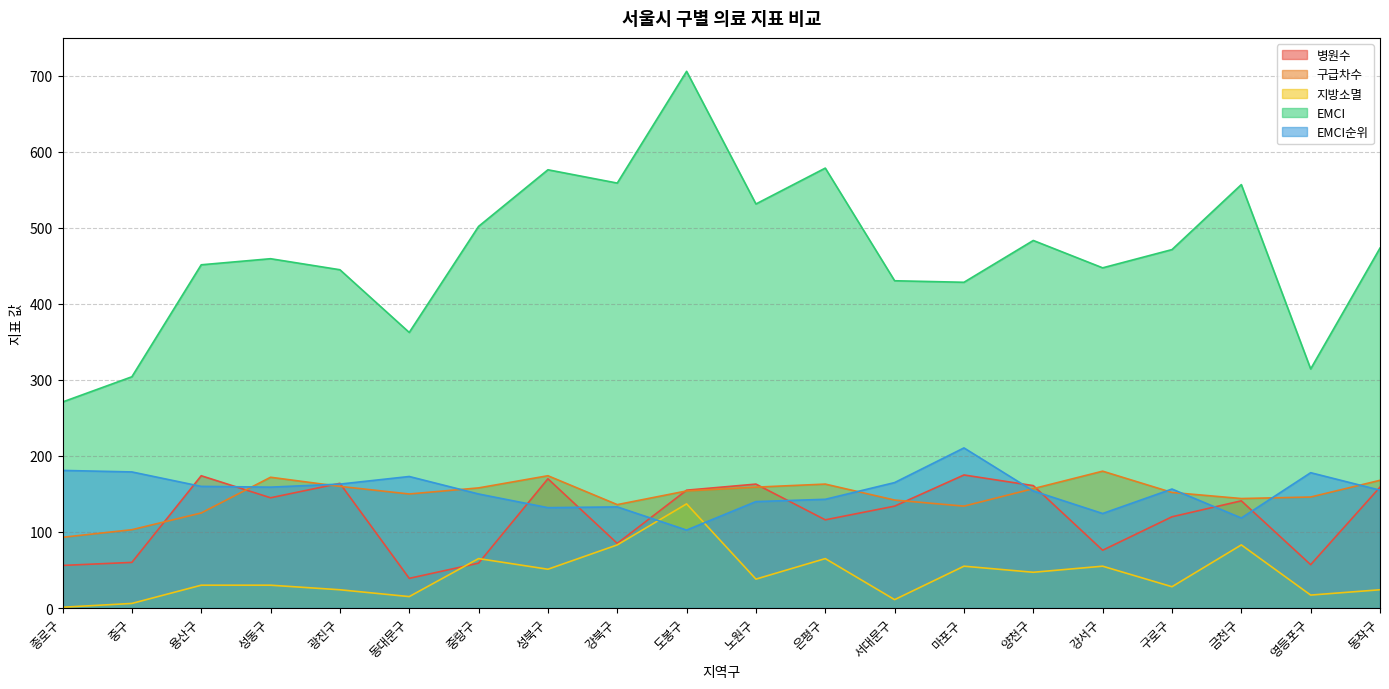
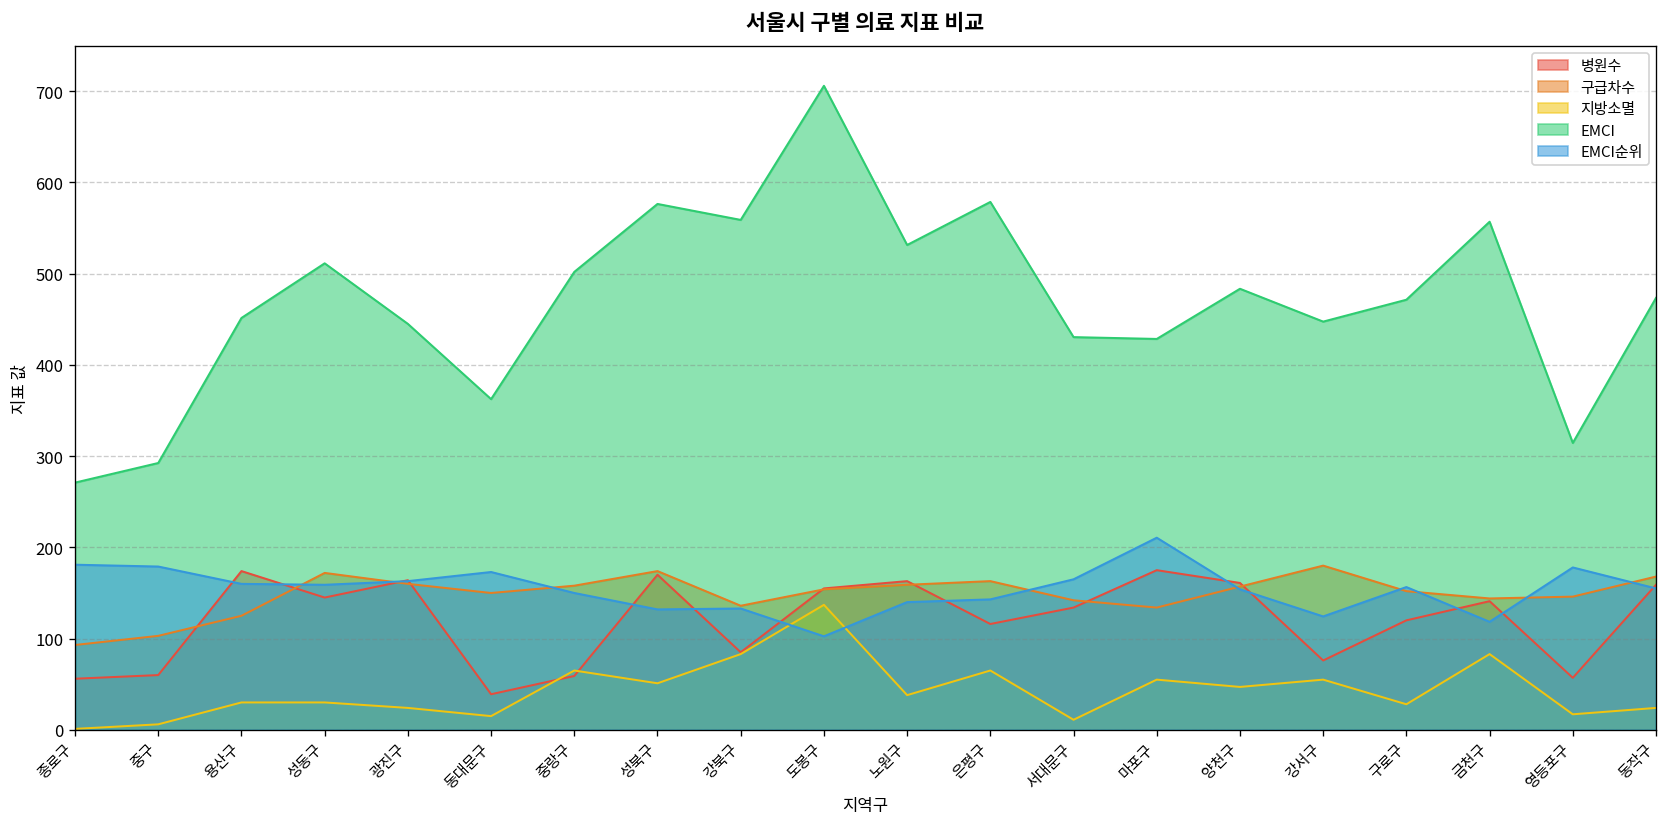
EMCI, 중구: 300 -> 290
EMCI, 성동구: 460 -> 510
